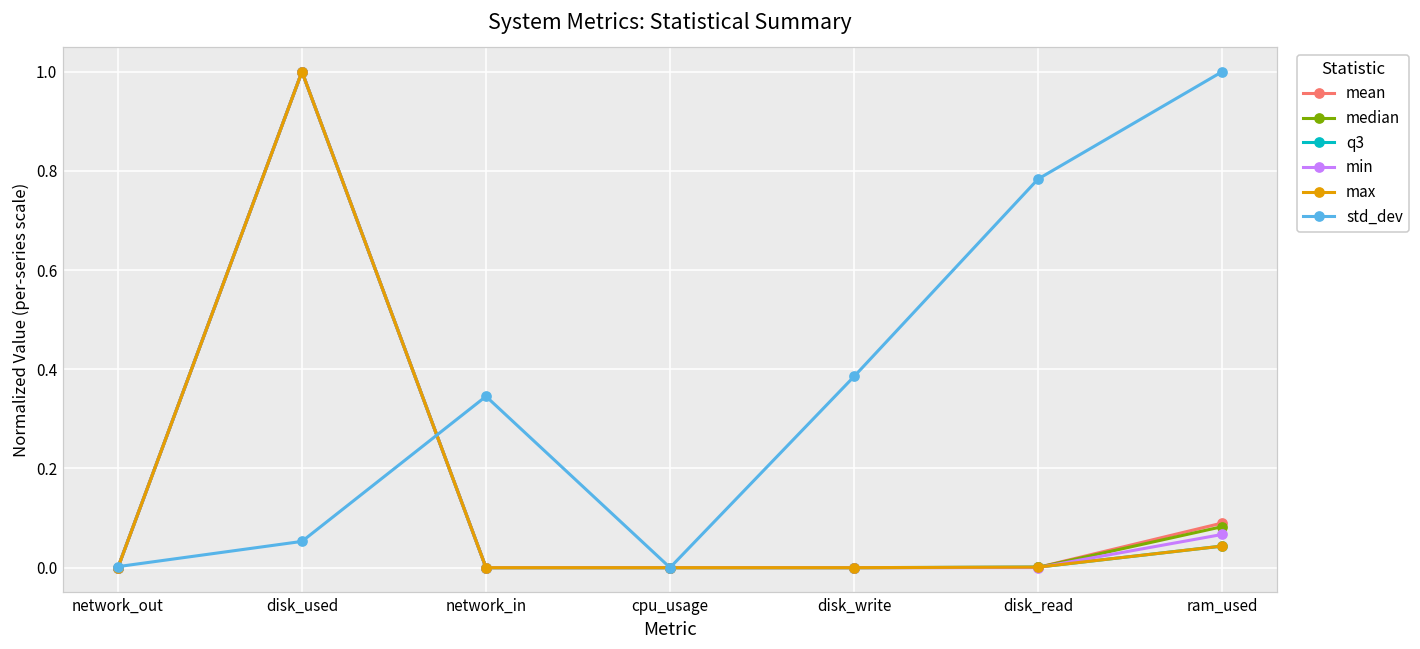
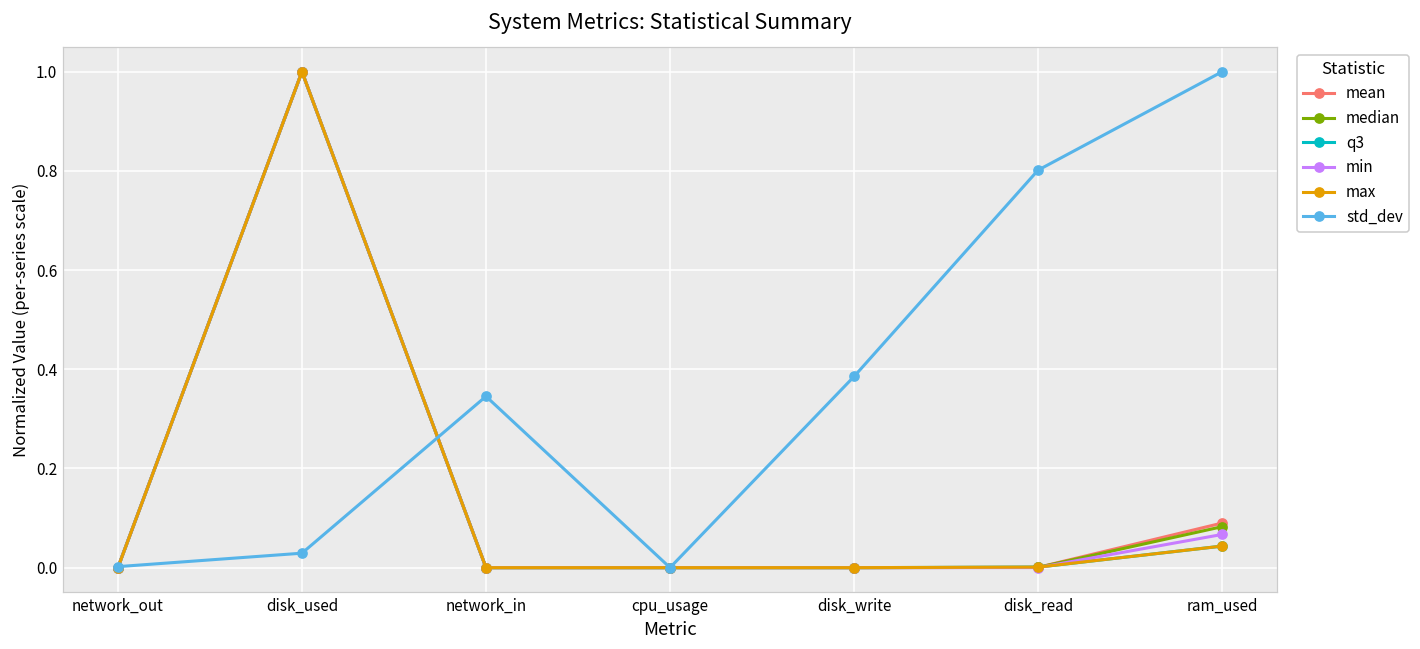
std_dev, disk_used: 0.05 -> 0.03
std_dev, disk_read: 0.78 -> 0.80
